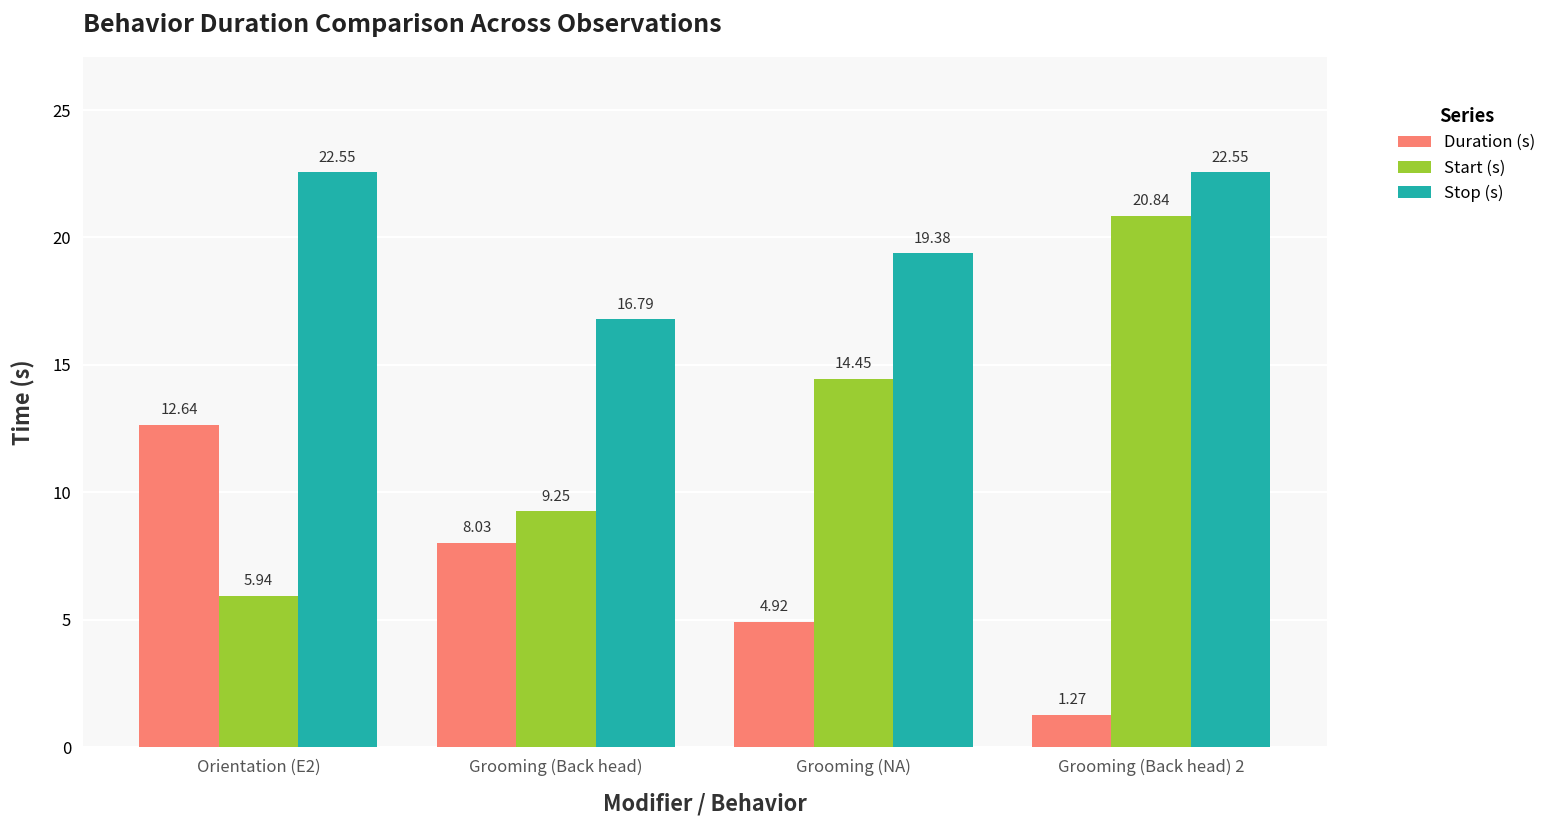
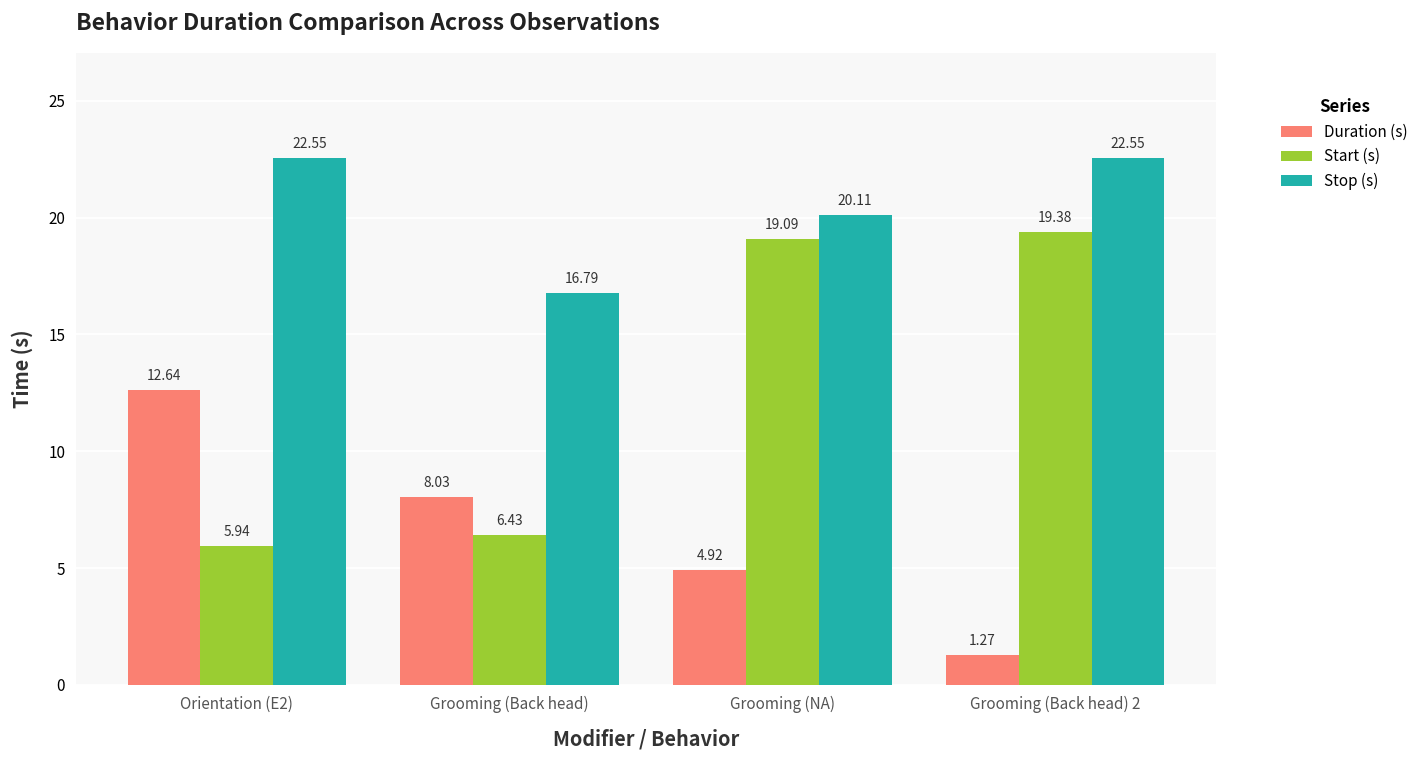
Start (s), Grooming (Back head): 9.25 -> 6.43
Start (s), Grooming (NA): 14.45 -> 19.09
Stop (s), Grooming (NA): 19.38 -> 20.11
Start (s), Grooming (Back head) 2: 20.84 -> 19.38
